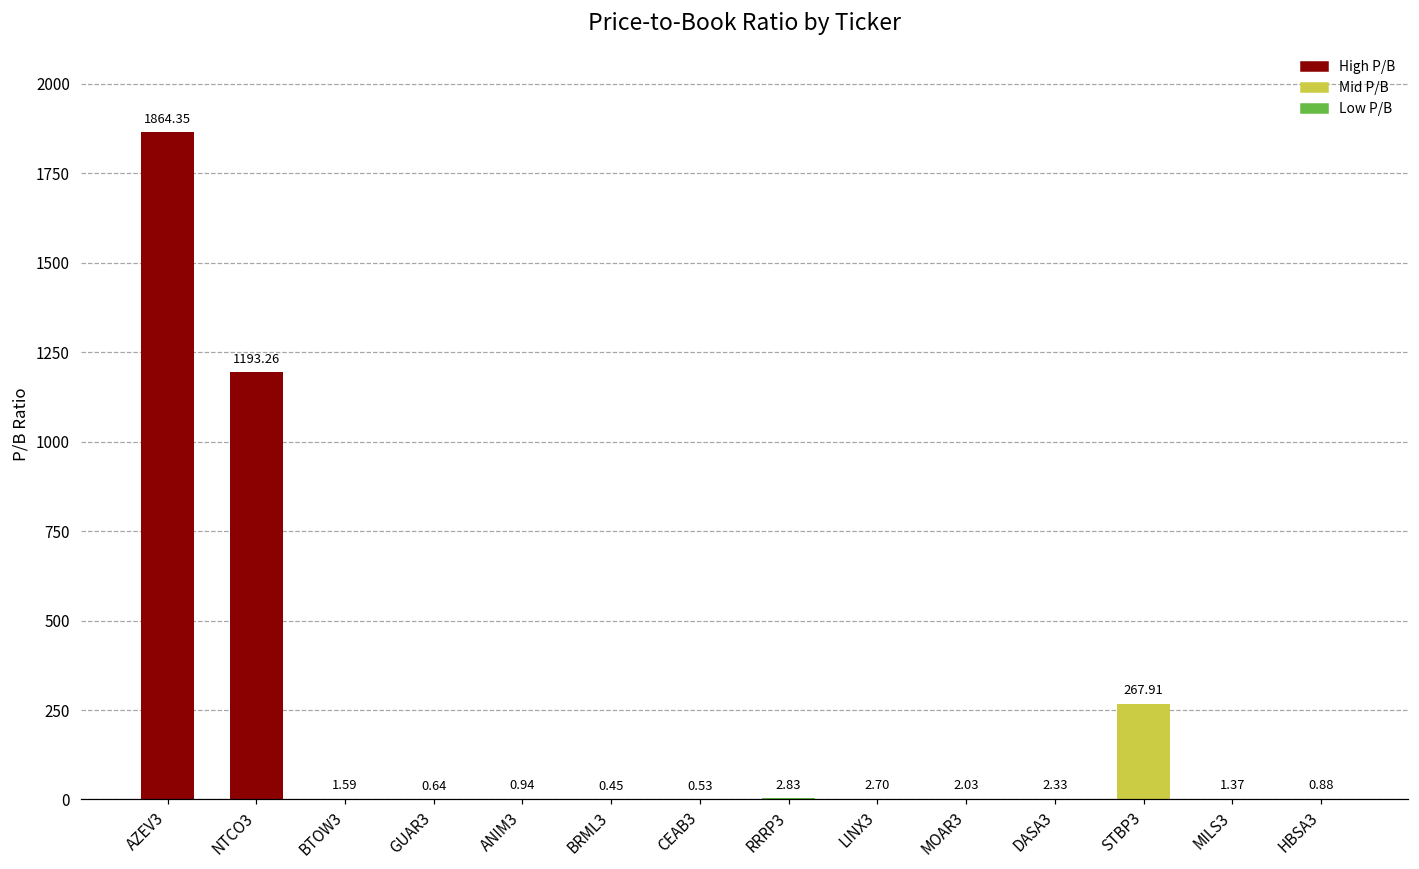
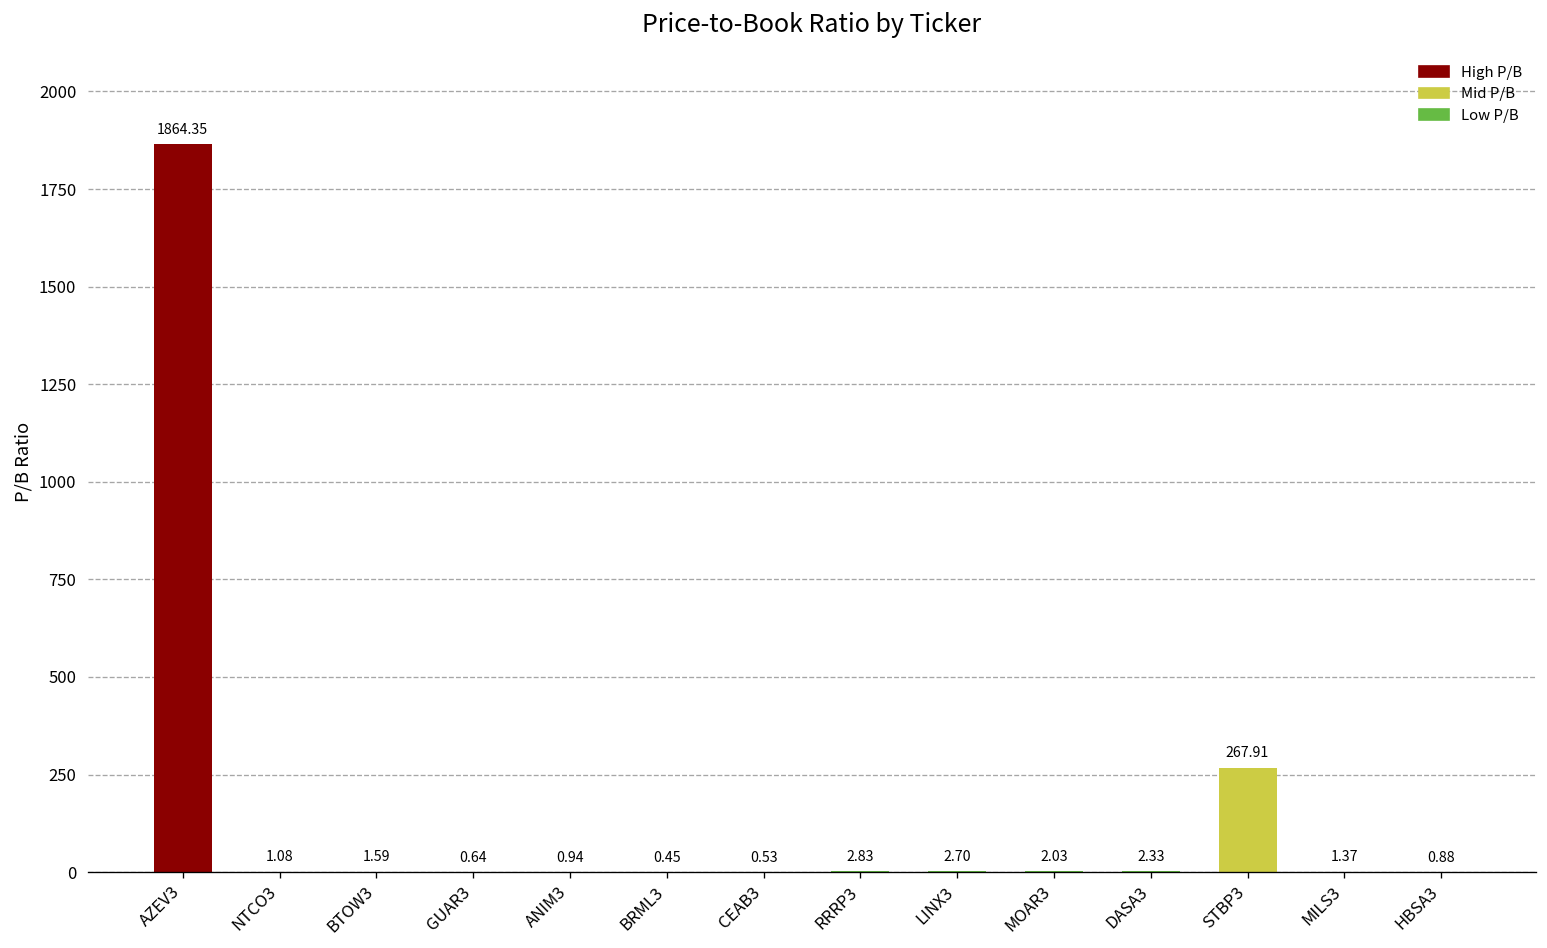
NTCO3: 1193.26 -> 1.08
